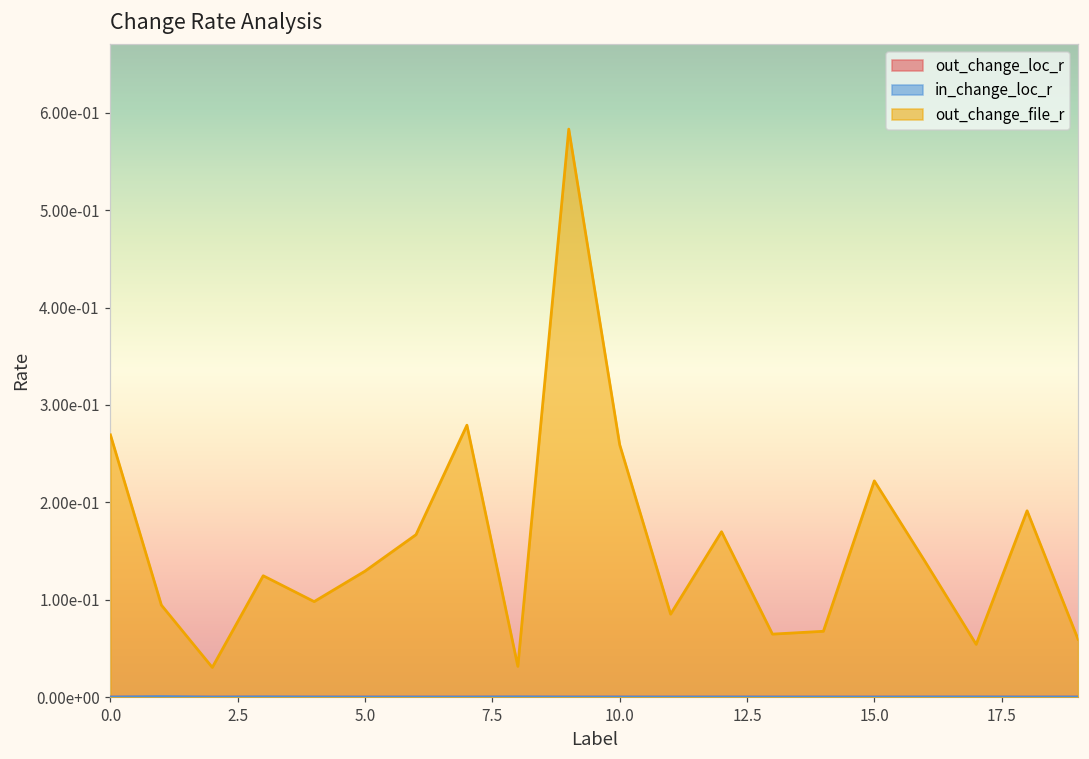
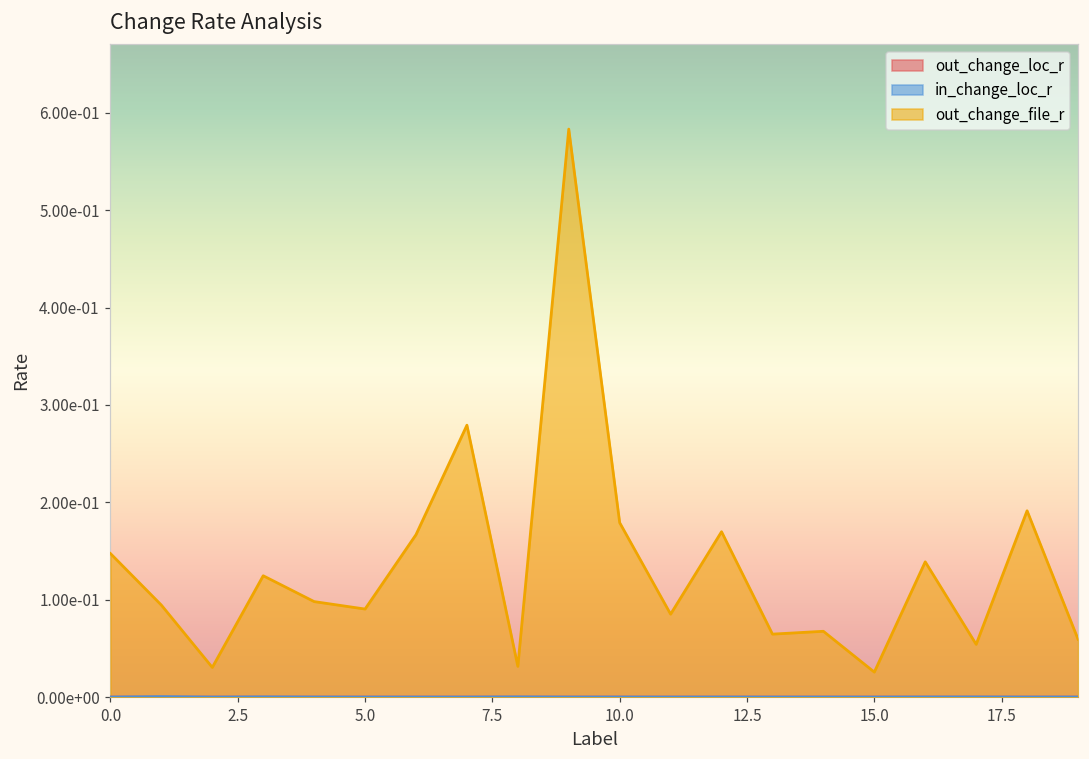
out_change_file_r, 0.0: 0.27 -> 0.15
out_change_file_r, 5.0: 0.13 -> 0.09
out_change_file_r, 10.0: 0.26 -> 0.18
out_change_file_r, 15.0: 0.22 -> 0.03
